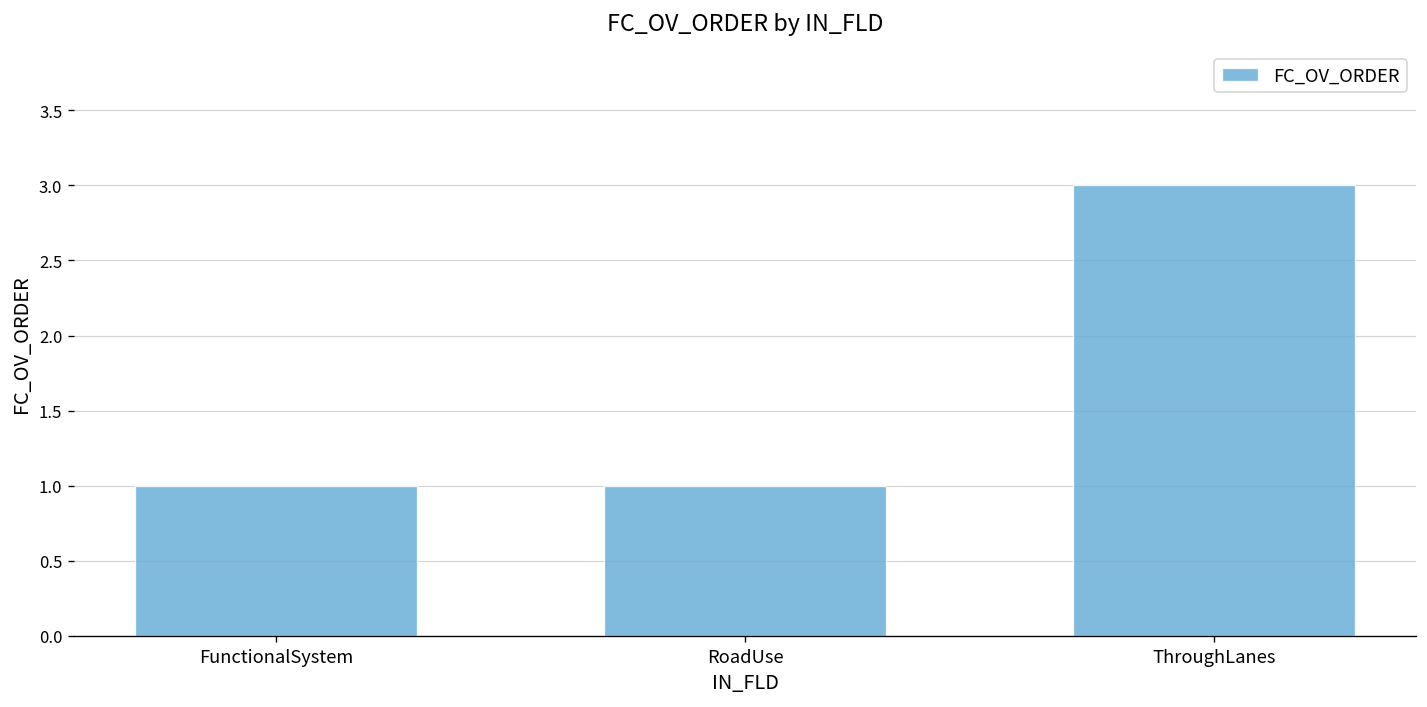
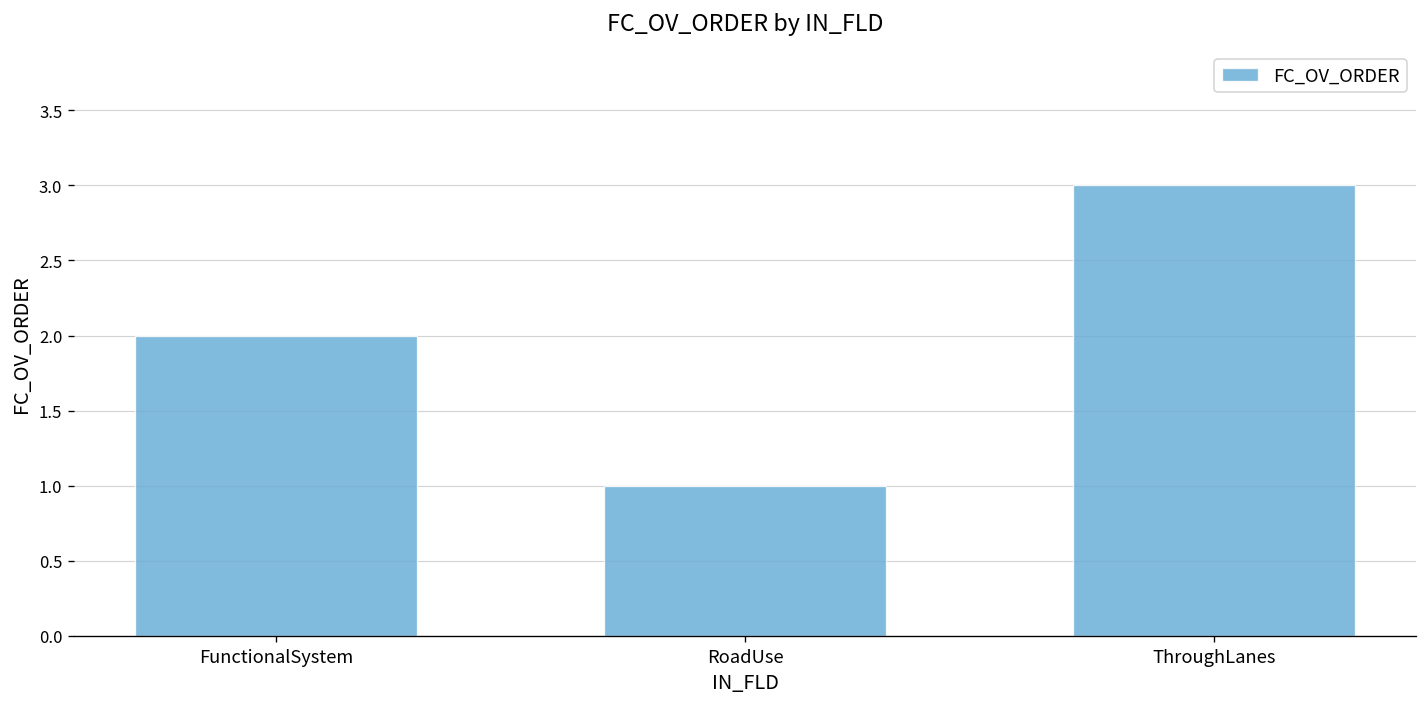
FunctionalSystem: 1 -> 2
